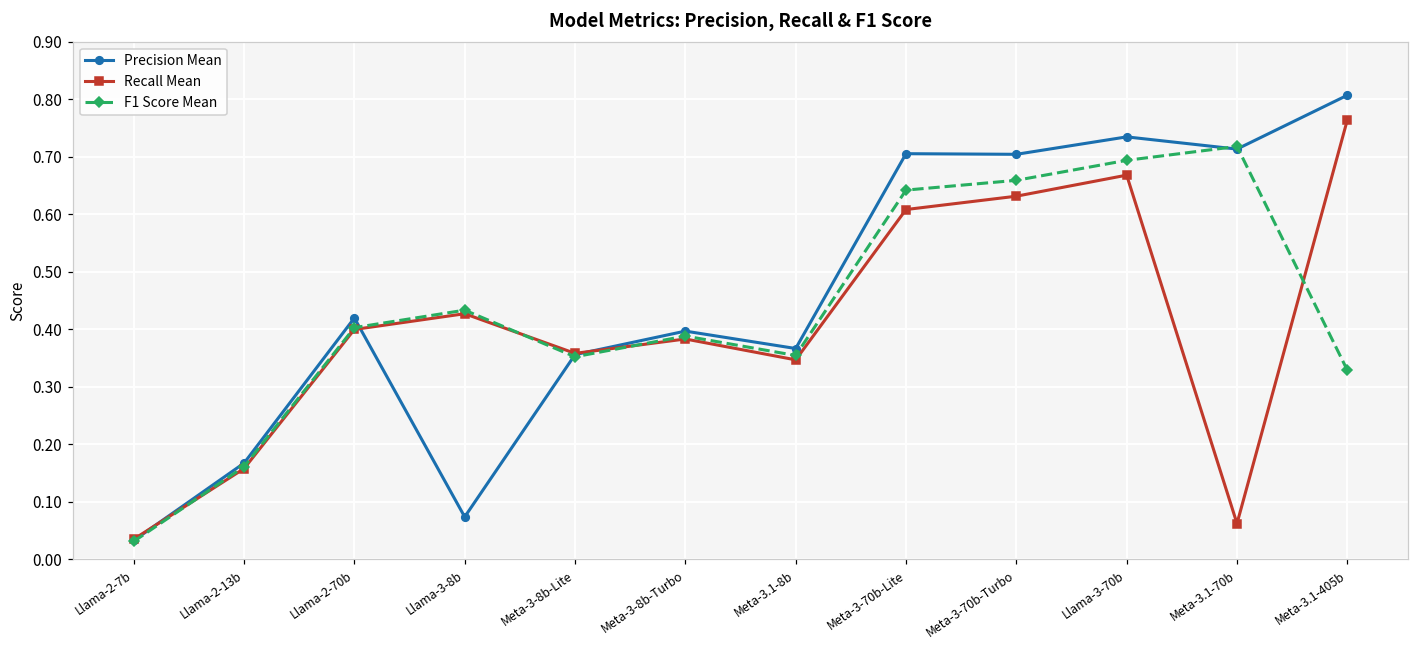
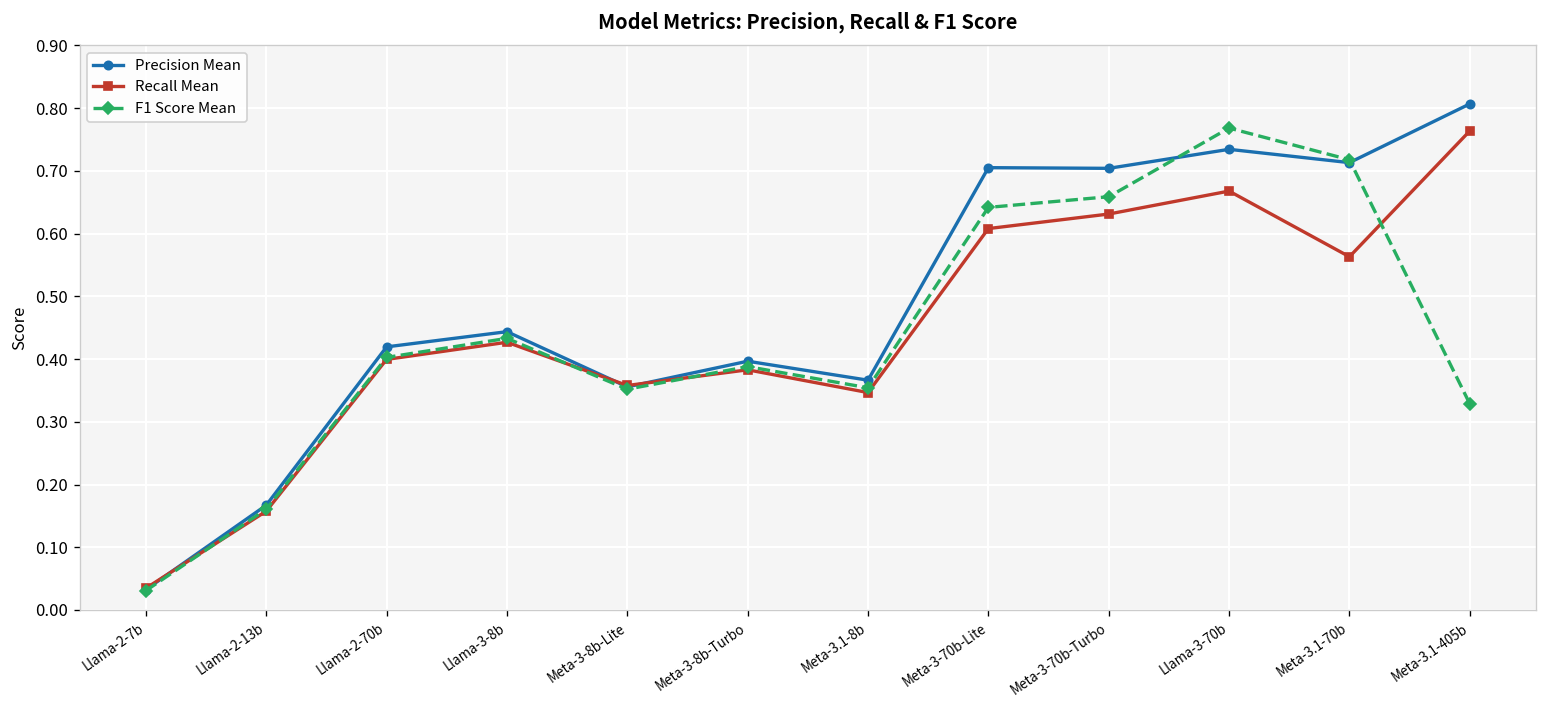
Precision Mean, Llama-3-8b: 0.07 -> 0.44
F1 Score Mean, Llama-3-70b: 0.69 -> 0.77
Recall Mean, Meta-3.1-70b: 0.06 -> 0.56
